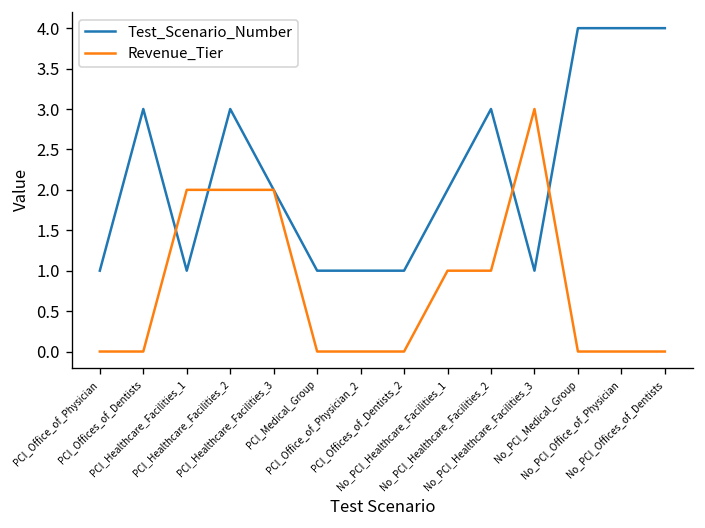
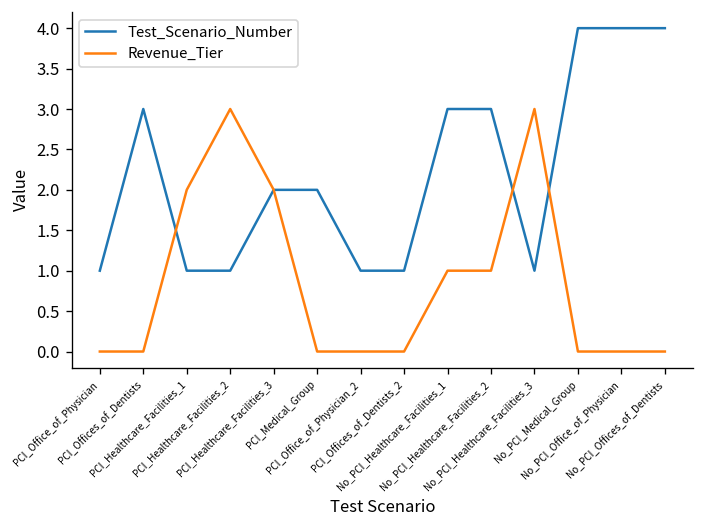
Test_Scenario_Number, PCI_Healthcare_Facilities_2: 3 -> 1
Revenue_Tier, PCI_Healthcare_Facilities_2: 2 -> 3
Test_Scenario_Number, PCI_Medical_Group: 1 -> 2
Test_Scenario_Number, No_PCI_Healthcare_Facilities_1: 2 -> 3
